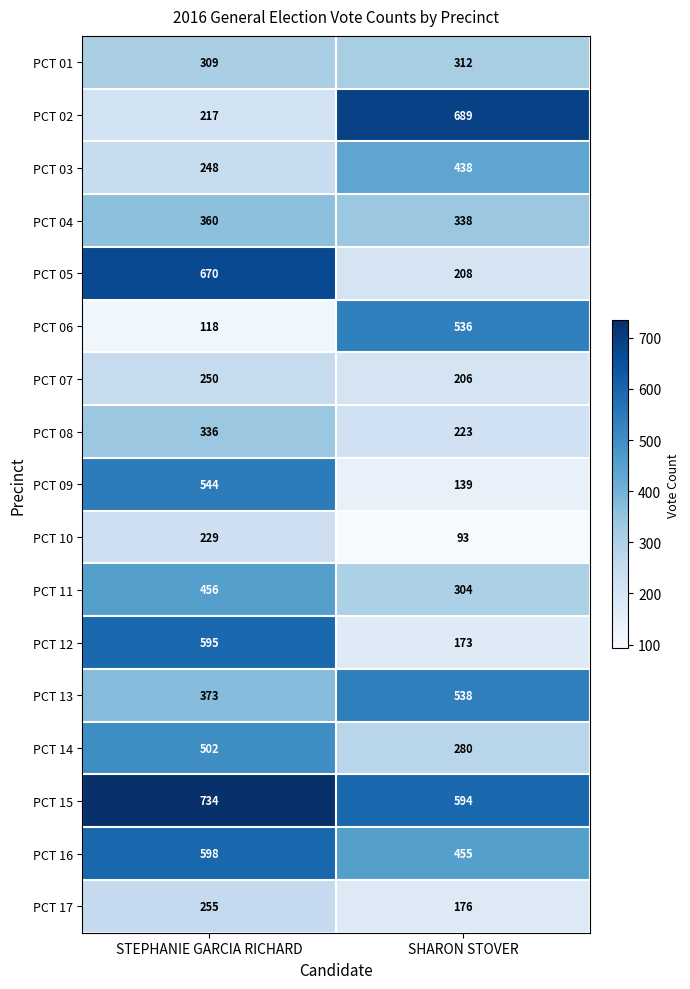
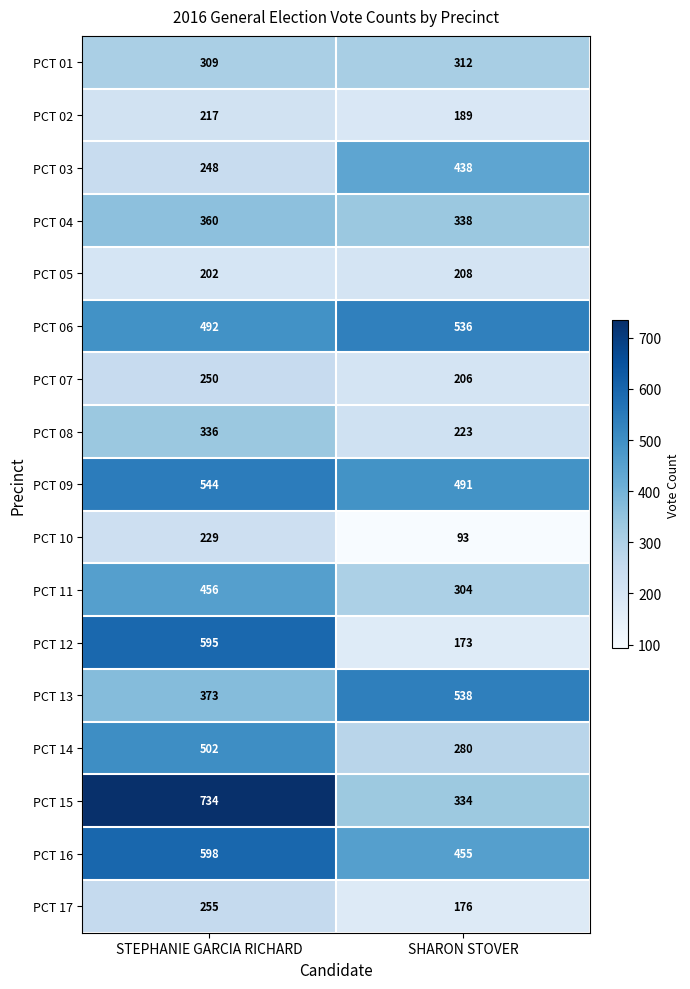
PCT 02, SHARON STOVER: 689 -> 189
PCT 05, STEPHANIE GARCIA RICHARD: 670 -> 202
PCT 06, STEPHANIE GARCIA RICHARD: 118 -> 492
PCT 09, SHARON STOVER: 139 -> 491
PCT 15, SHARON STOVER: 594 -> 334
